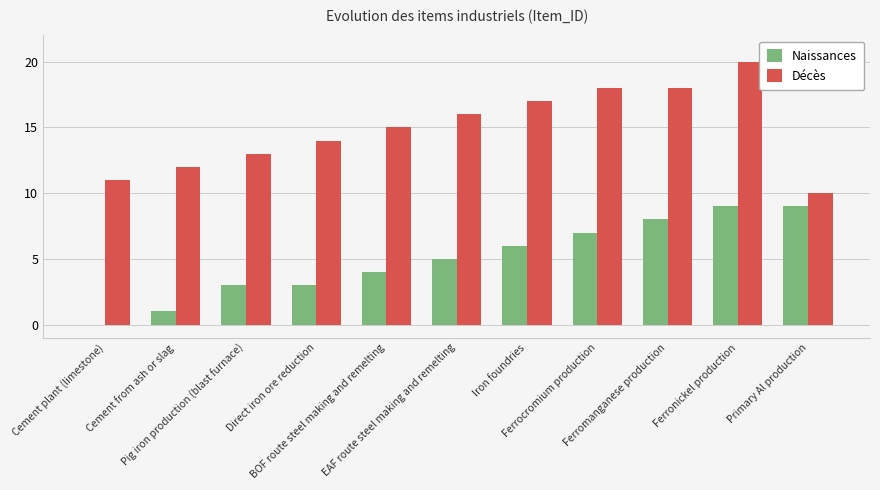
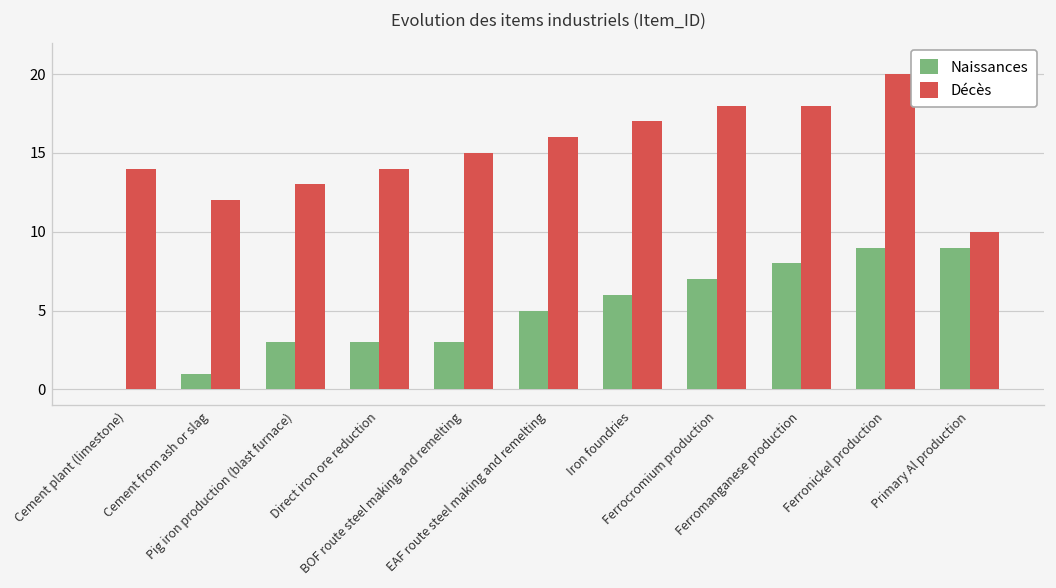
Décès, Cement plant (limestone): 11 -> 14
Naissances, BOF route steel making and remelting: 4 -> 3
